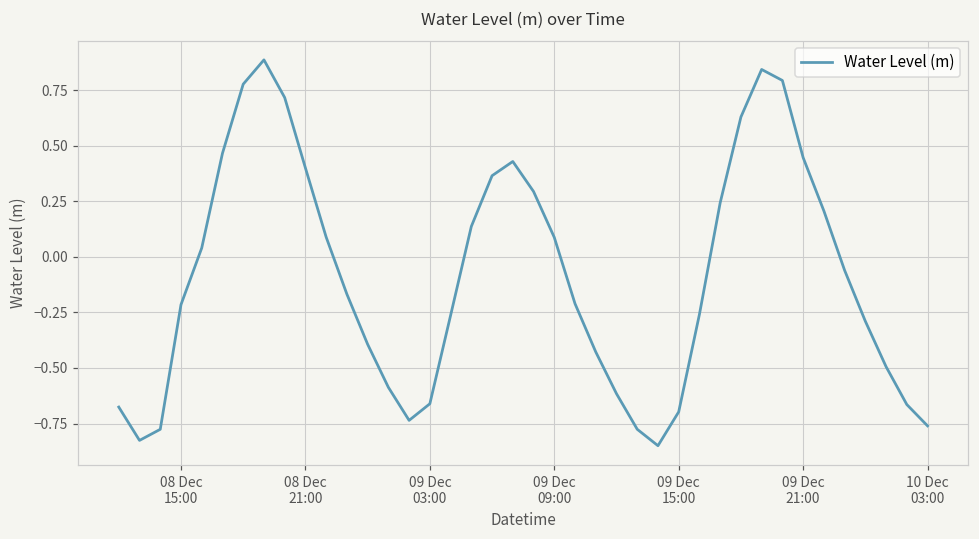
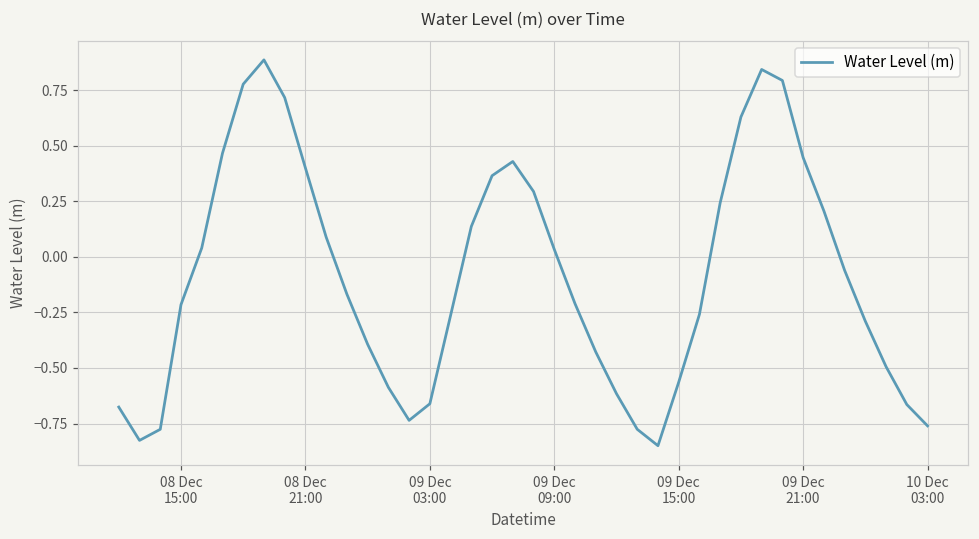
09 Dec 09:00: 0.09 -> 0.03
09 Dec 15:00: -0.70 -> -0.56
